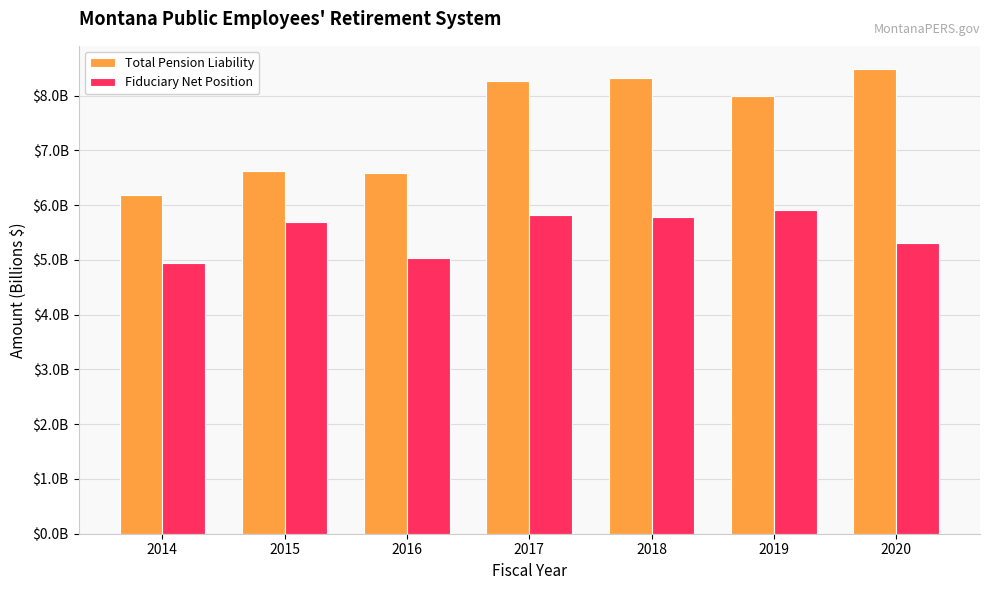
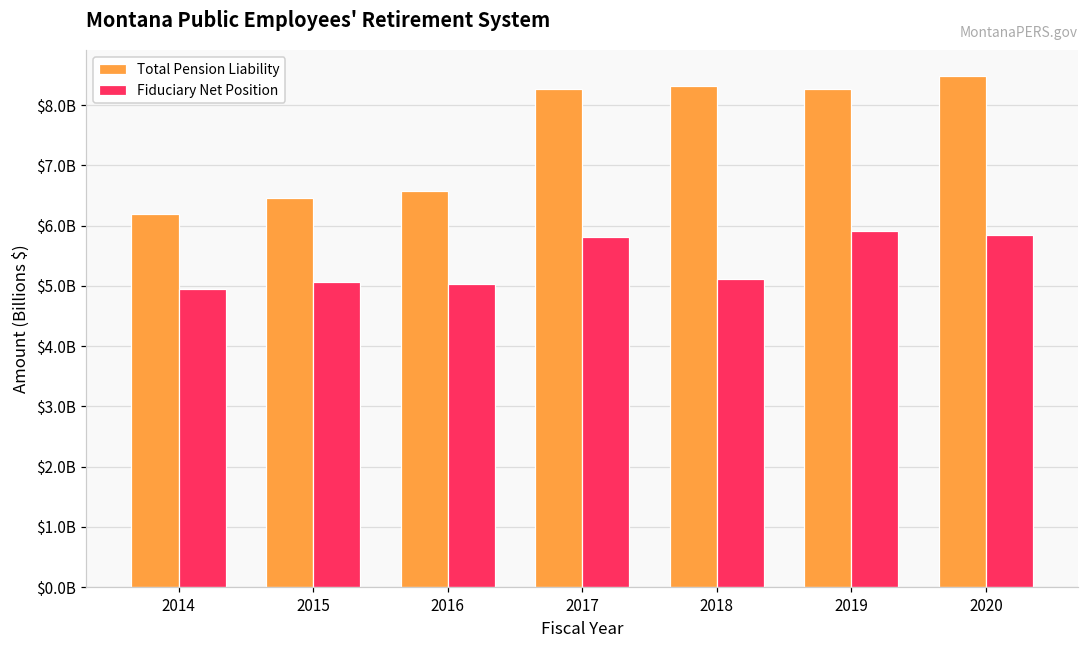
Total Pension Liability, 2015: $6600000000 -> $6500000000
Fiduciary Net Position, 2015: $5700000000 -> $5100000000
Fiduciary Net Position, 2018: $5800000000 -> $5100000000
Total Pension Liability, 2019: $8000000000 -> $8300000000
Fiduciary Net Position, 2020: $5300000000 -> $5800000000
